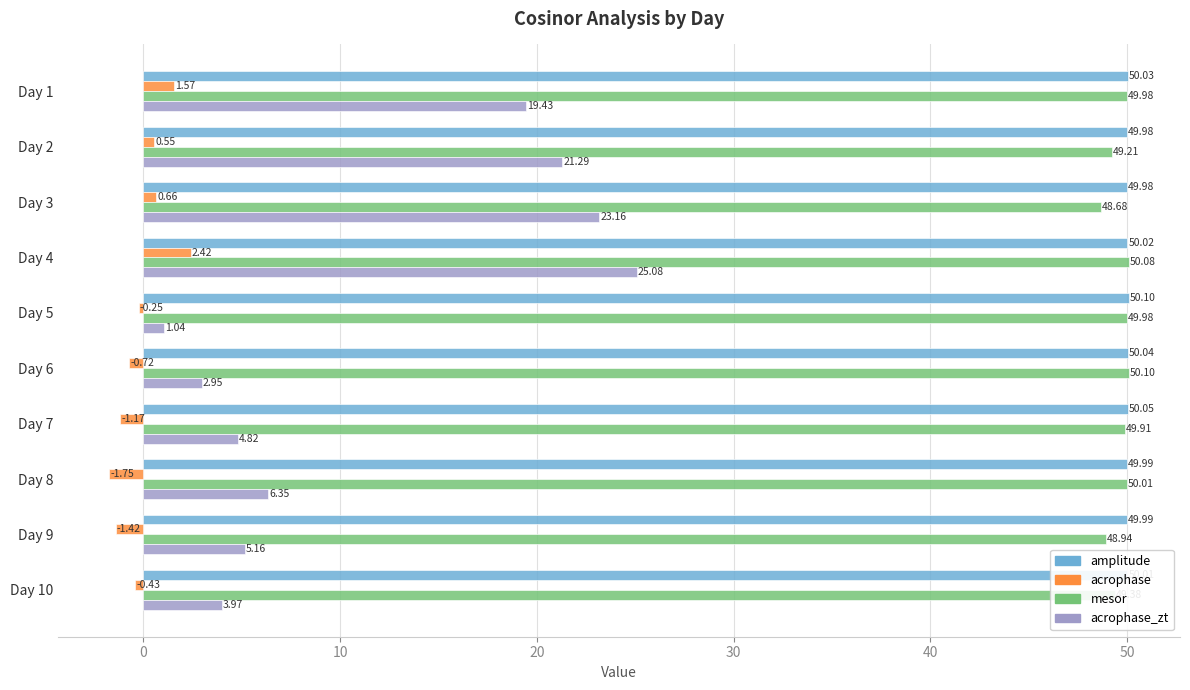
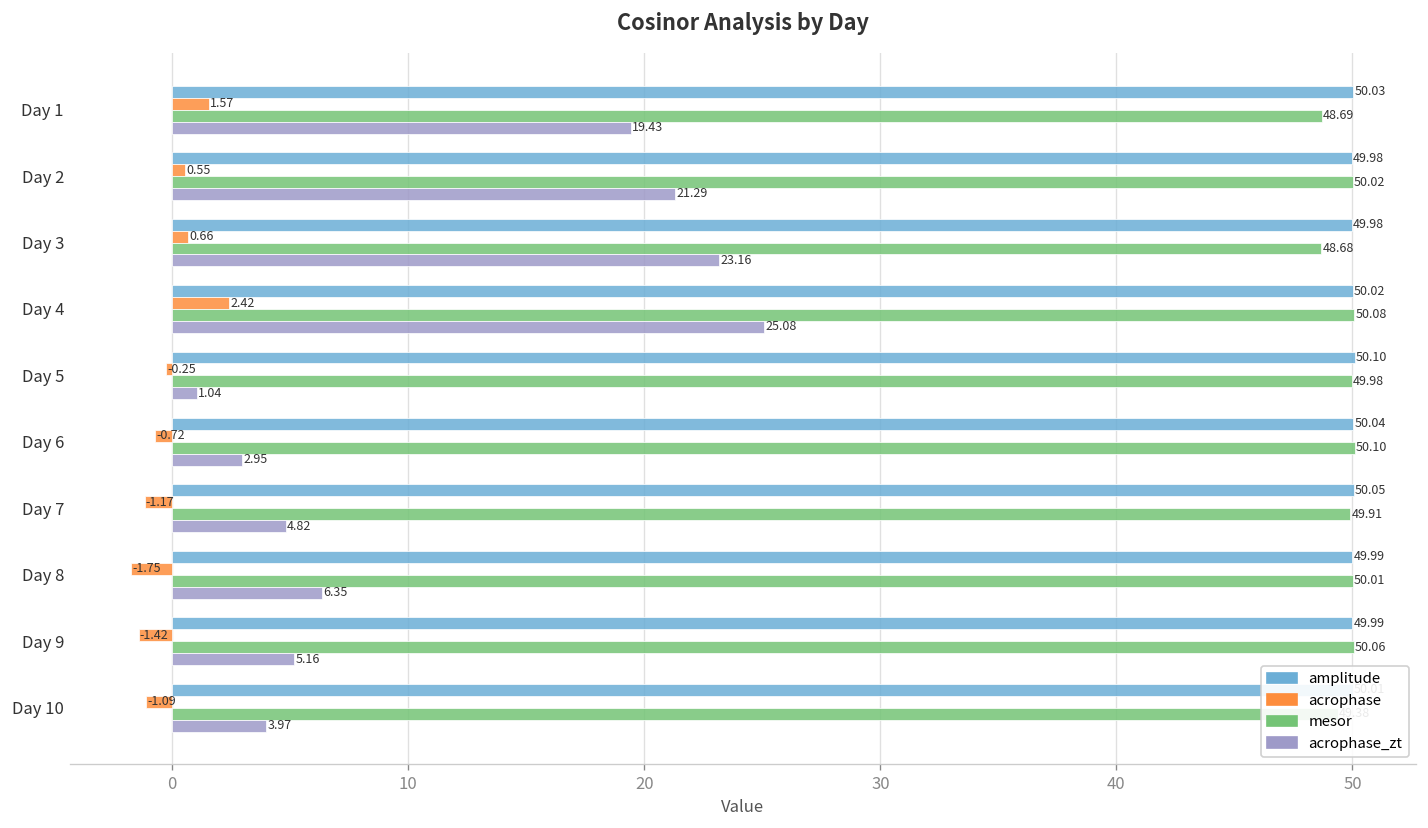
mesor, Day 1: 49.98 -> 48.69
mesor, Day 2: 49.21 -> 50.02
mesor, Day 9: 48.94 -> 50.06
acrophase, Day 10: -0.43 -> -1.09
